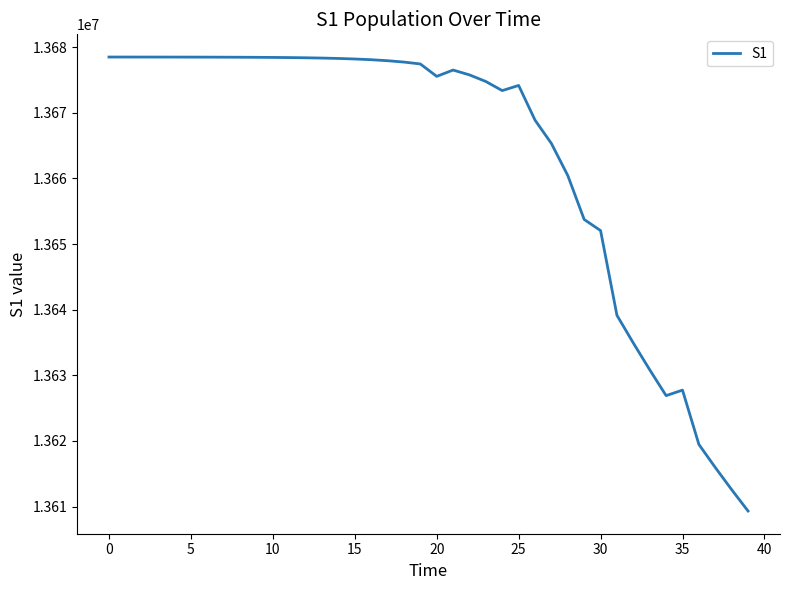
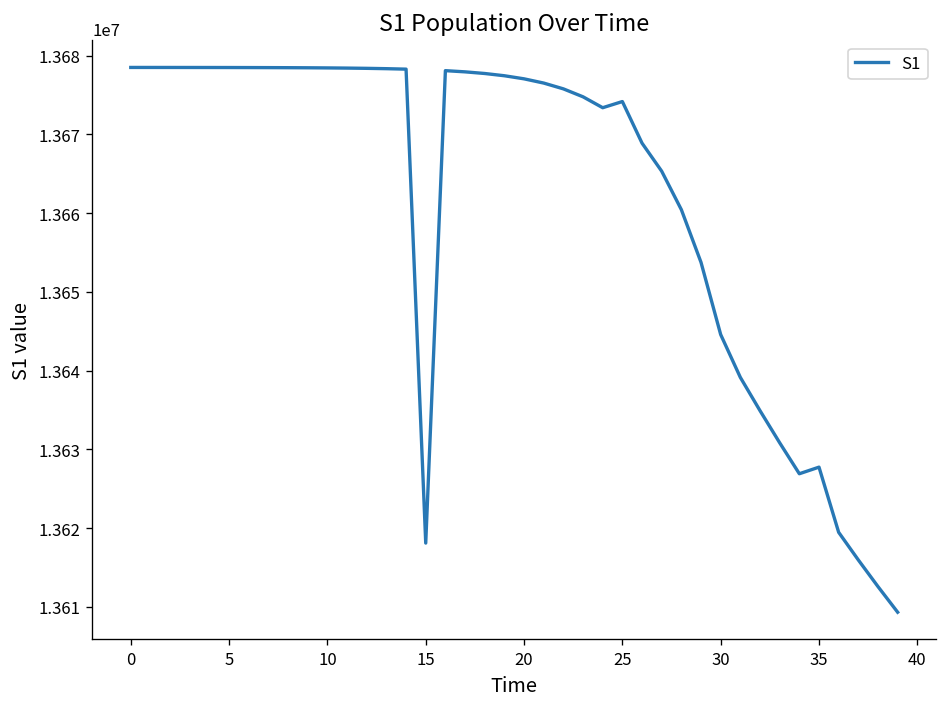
15: 13678000 -> 13618000
20: 13676000 -> 13677000
30: 13652000 -> 13645000
